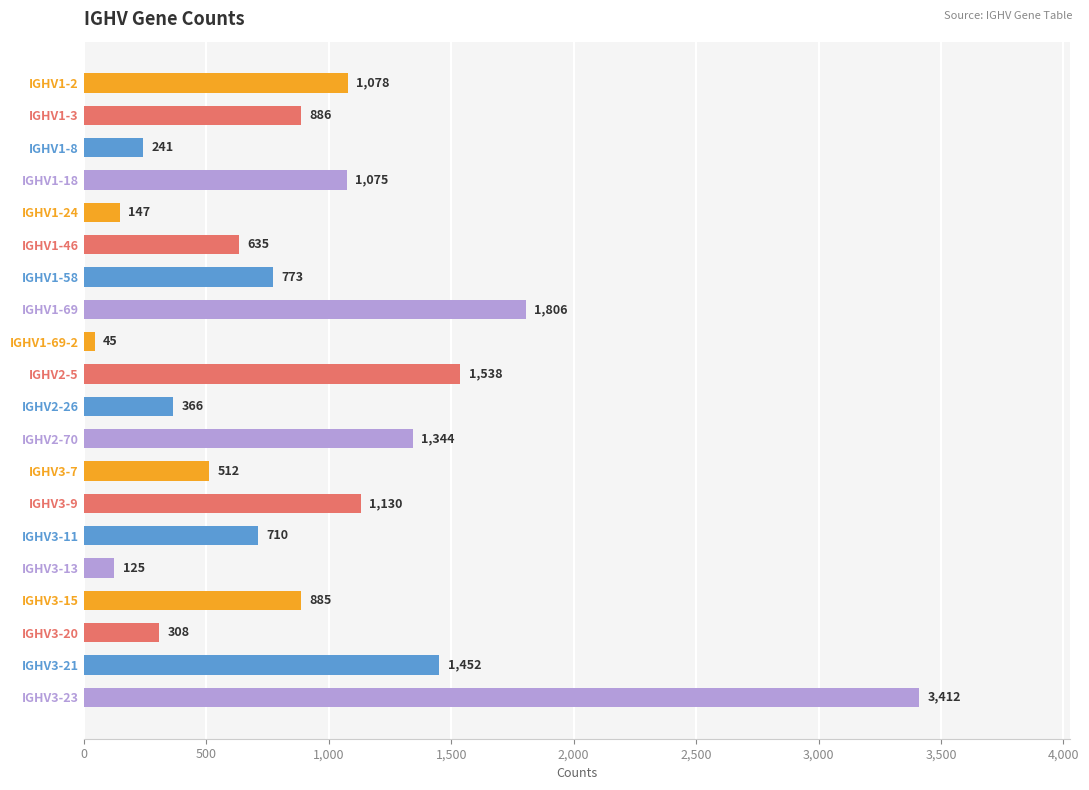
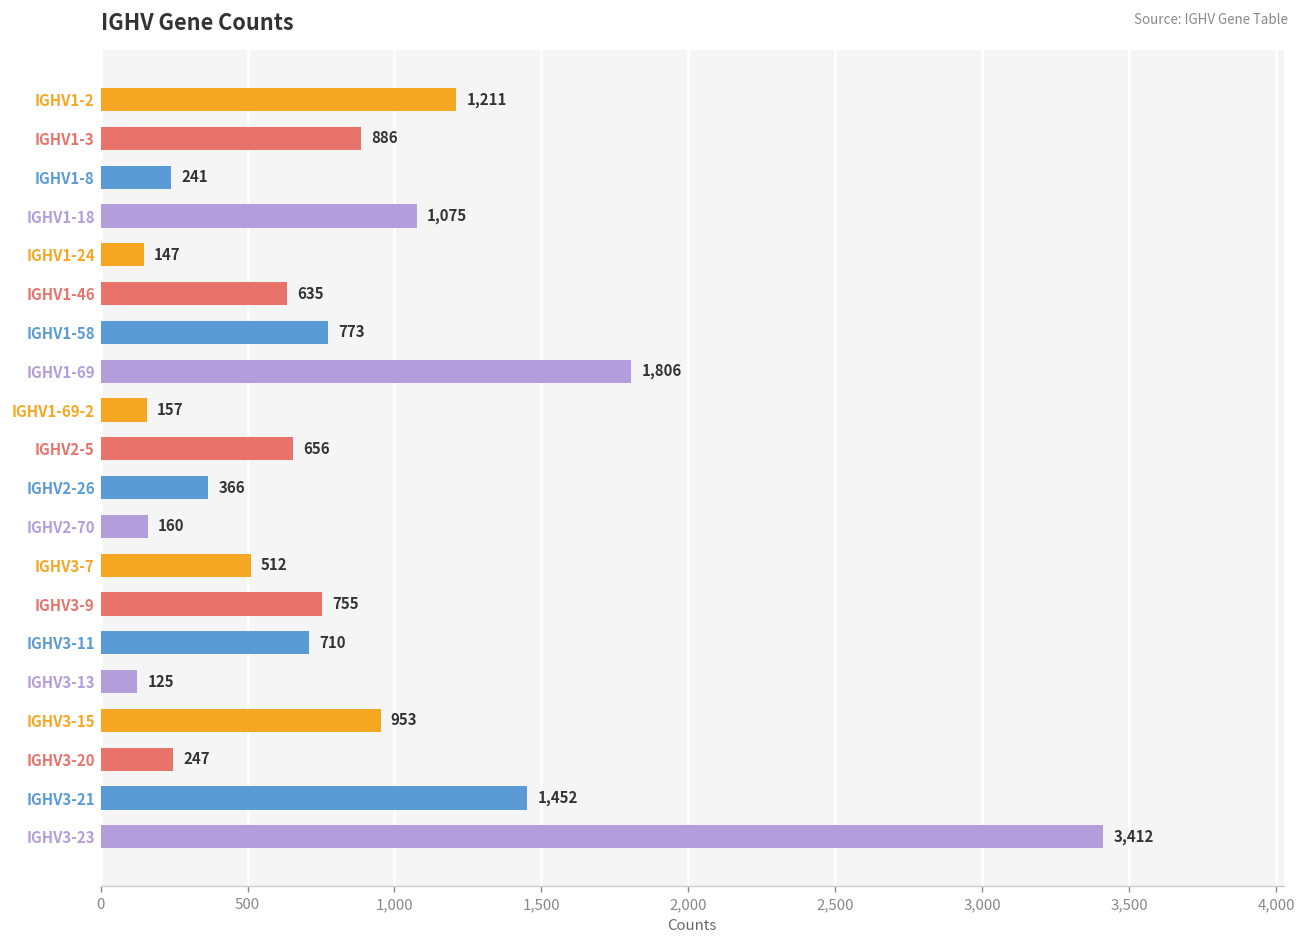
IGHV1-2: 1,078 -> 1,211
IGHV1-69-2: 45 -> 157
IGHV2-5: 1,538 -> 656
IGHV2-70: 1,344 -> 160
IGHV3-9: 1,130 -> 755
IGHV3-15: 885 -> 953
IGHV3-20: 308 -> 247
